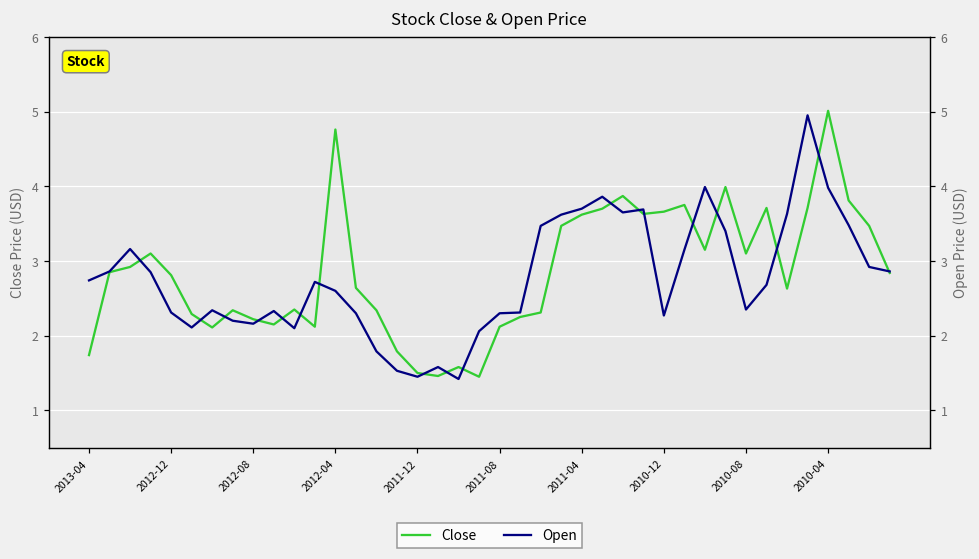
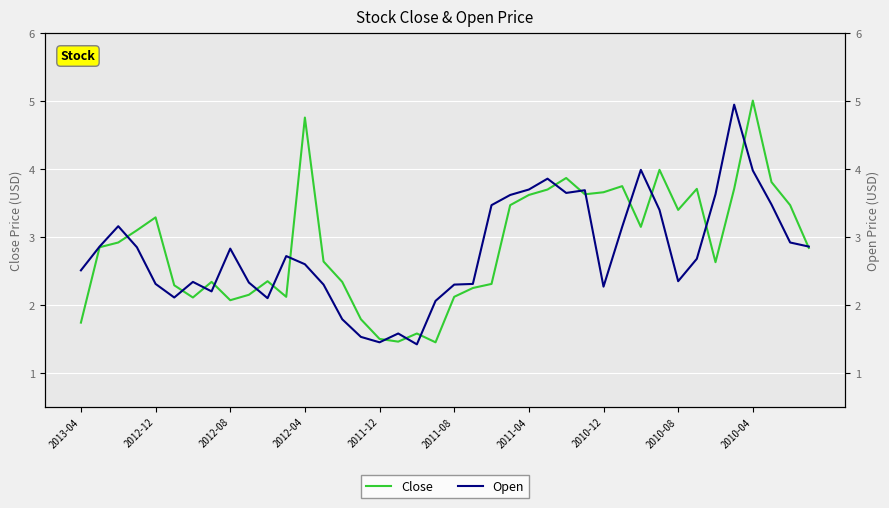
Close, 2012-12: 2.8 -> 3.3
Close, 2012-08: 2.2 -> 2.1
Close, 2010-08: 3.1 -> 3.4
Open, 2013-04: 2.7 -> 2.5
Open, 2012-08: 2.2 -> 2.8
